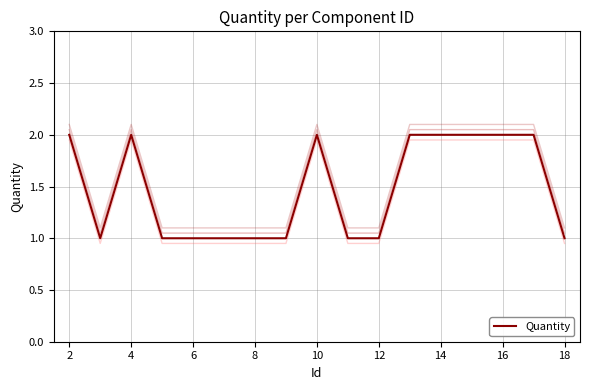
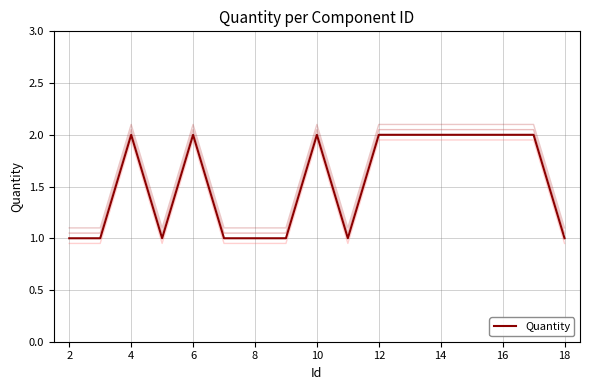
Quantity, 2: 2 -> 1
Quantity, 6: 1 -> 2
Quantity, 12: 1 -> 2
